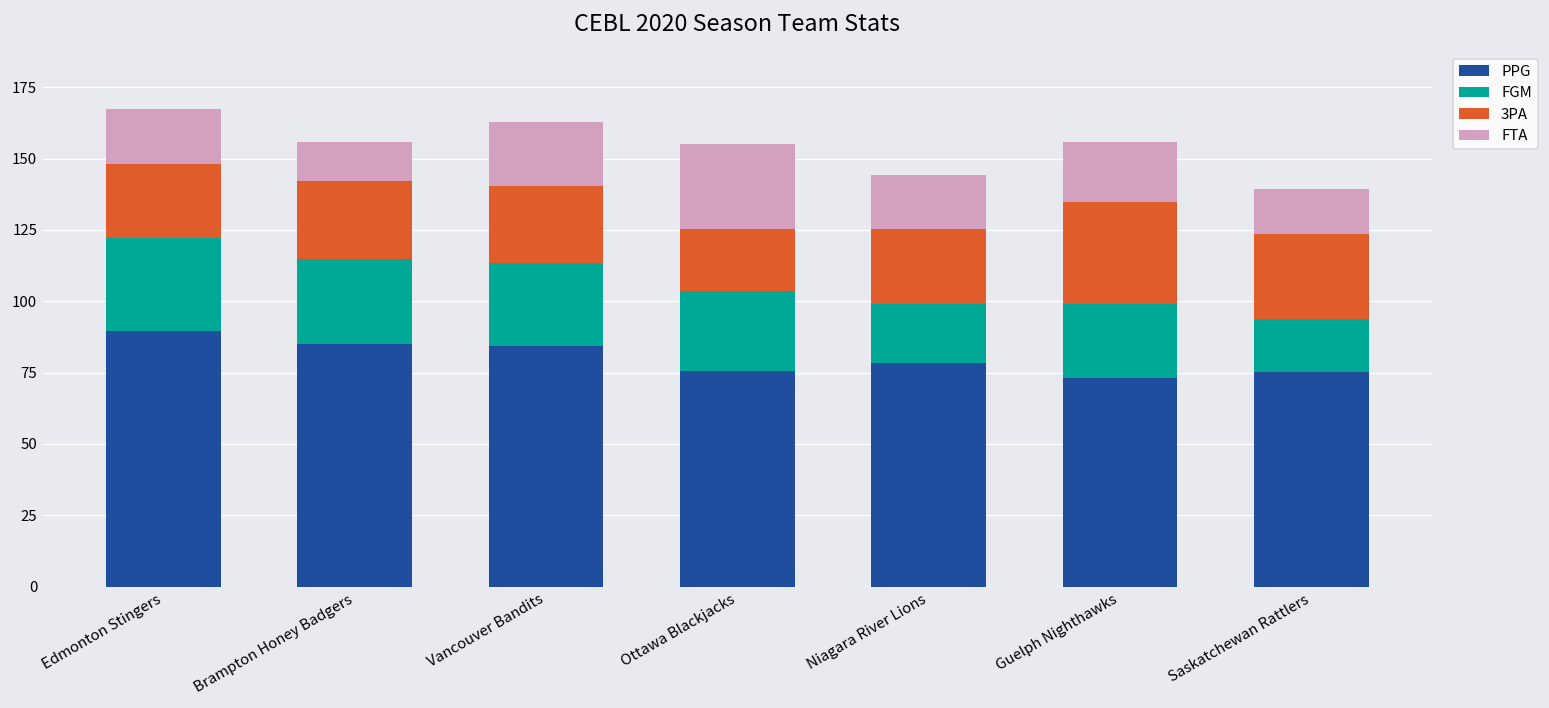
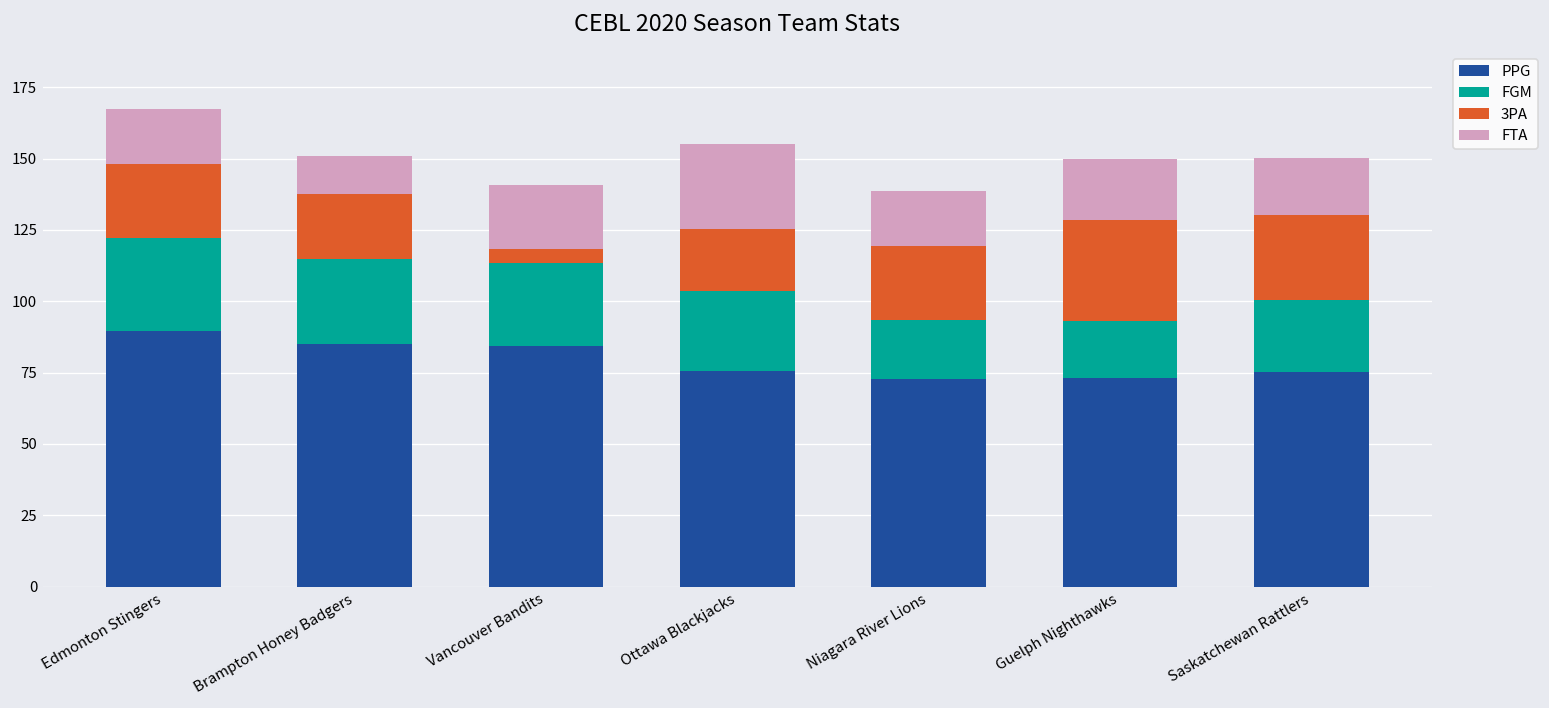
3PA, Brampton Honey Badgers: 28 -> 23
3PA, Vancouver Bandits: 27 -> 5
PPG, Niagara River Lions: 78 -> 73
FGM, Guelph Nighthawks: 26 -> 20
FGM, Saskatchewan Rattlers: 19 -> 25
FTA, Saskatchewan Rattlers: 16 -> 20
